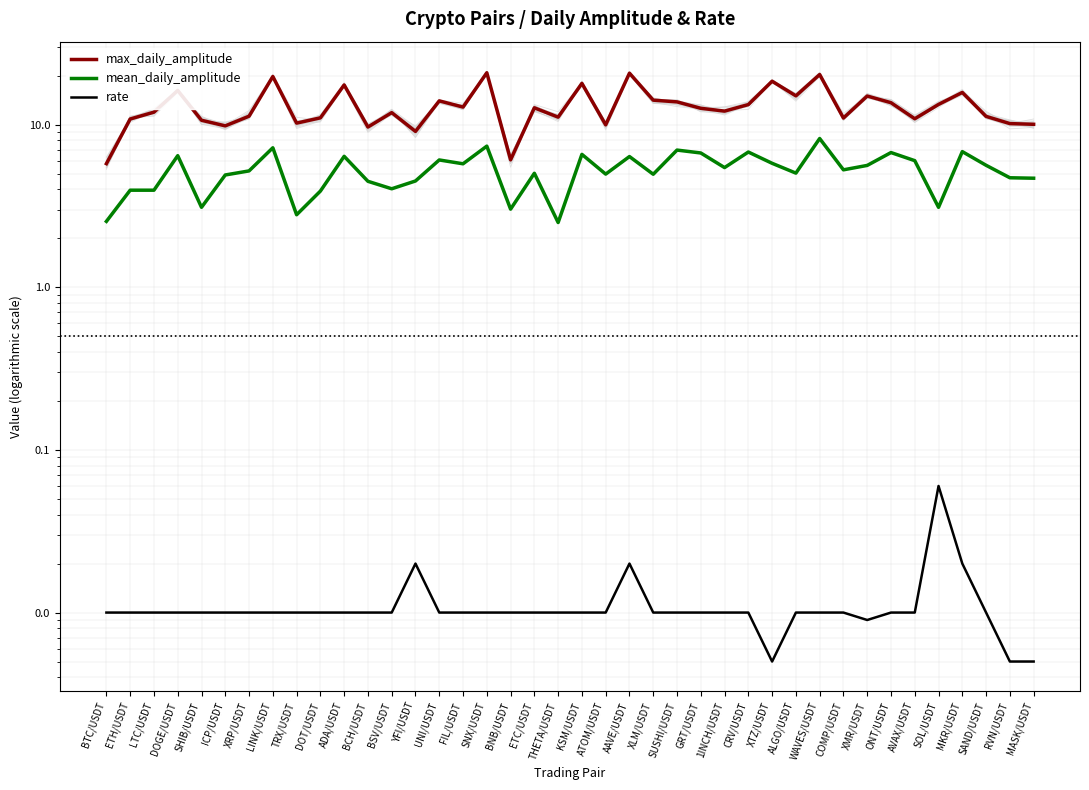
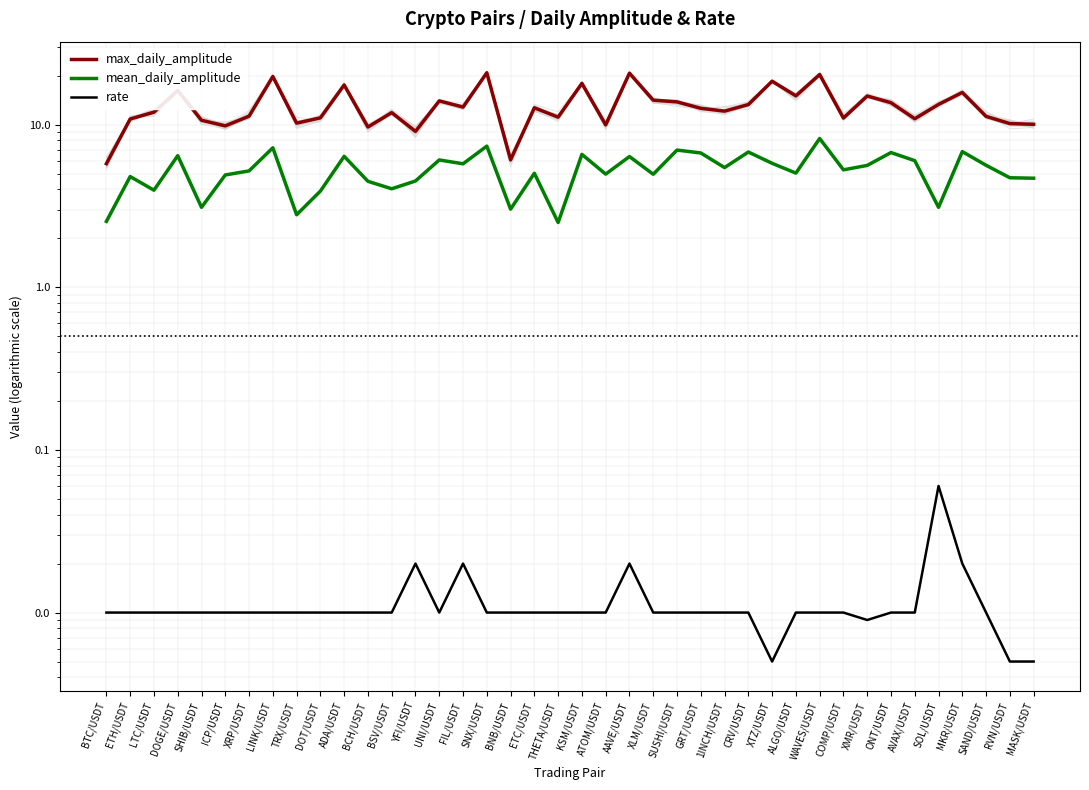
mean_daily_amplitude, ETH/USDT: 4.0 -> 4.8
rate, FIL/USDT: 0.01 -> 0.02
